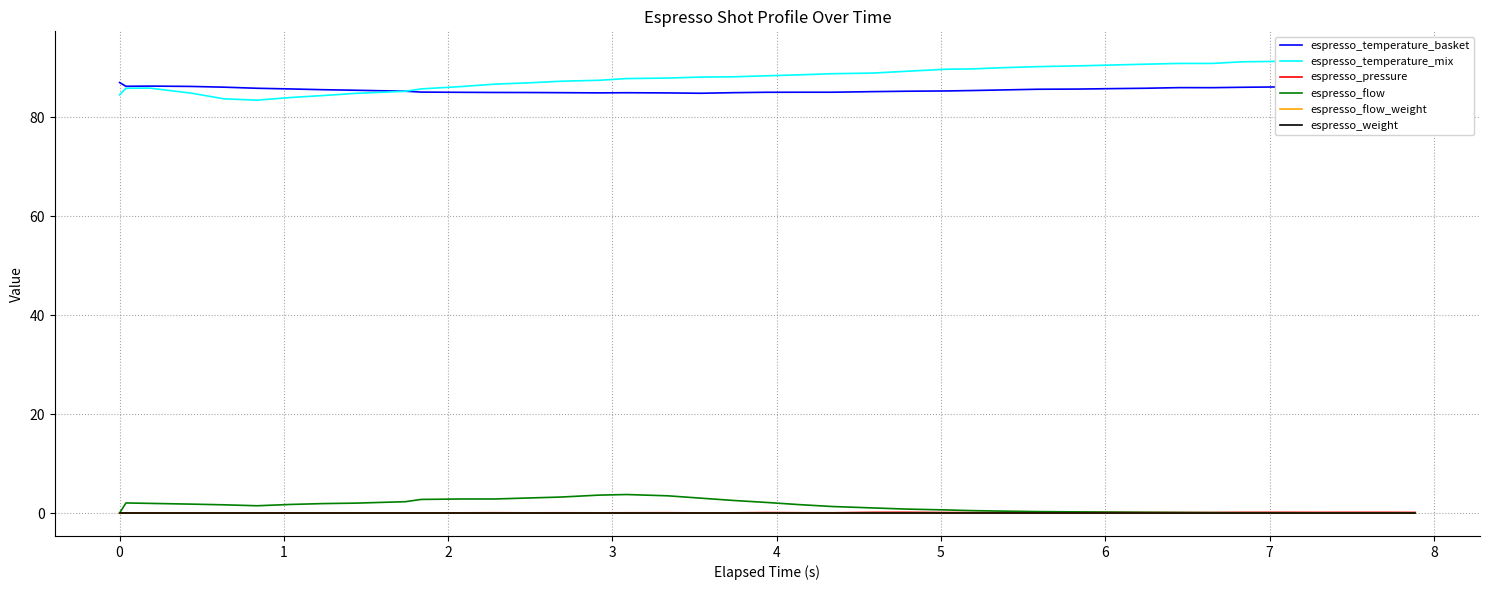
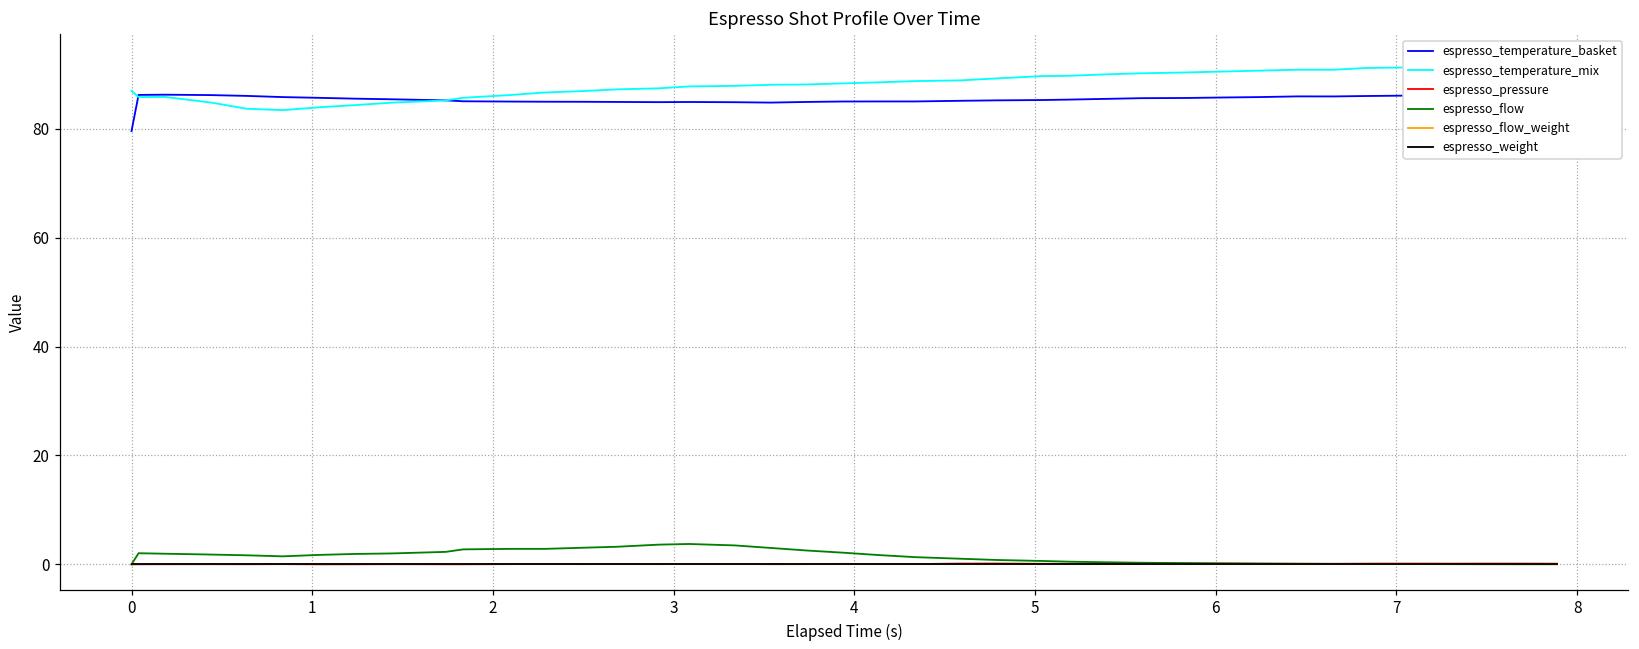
espresso_temperature_basket, 0: 87 -> 80
espresso_temperature_mix, 0: 85 -> 87
